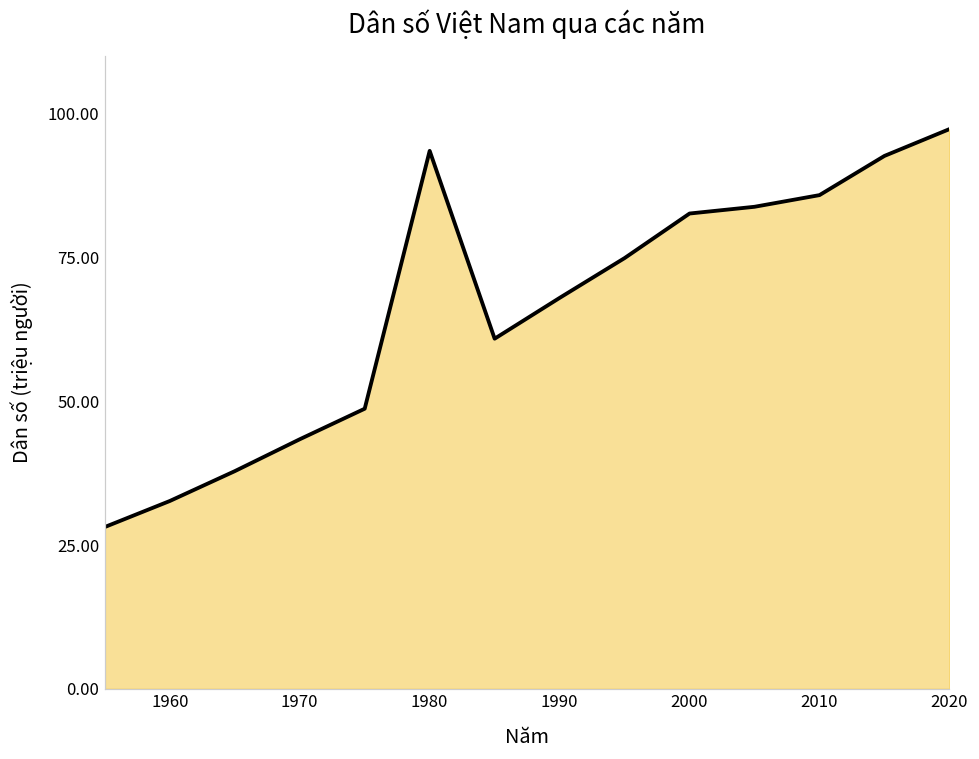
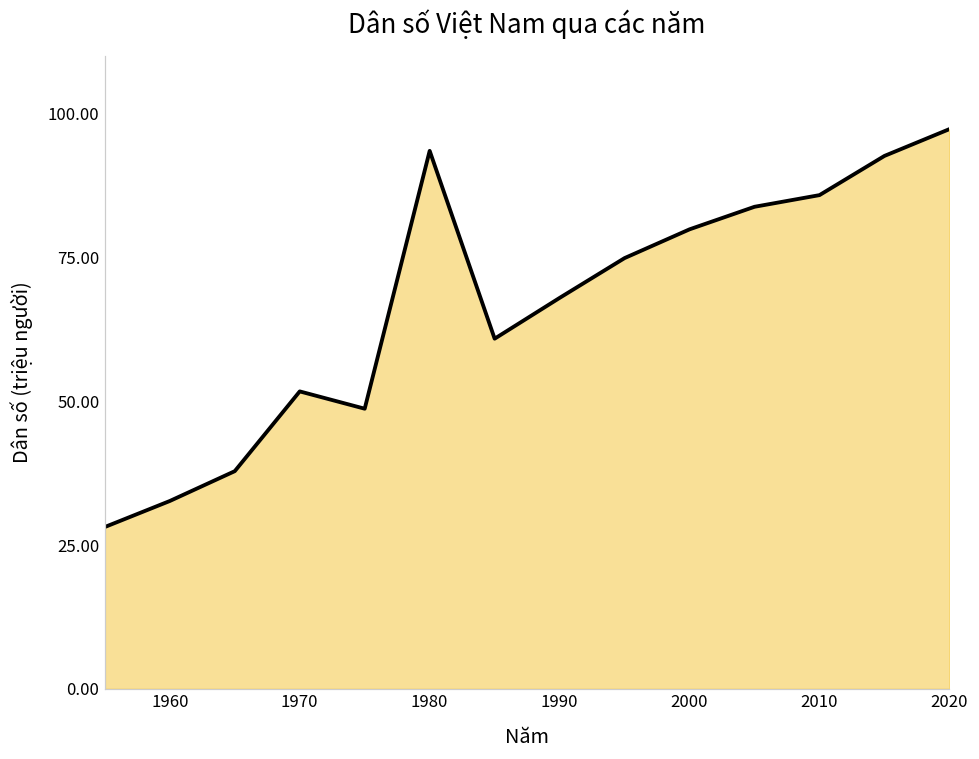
1970: 43 -> 52
2000: 83 -> 80
